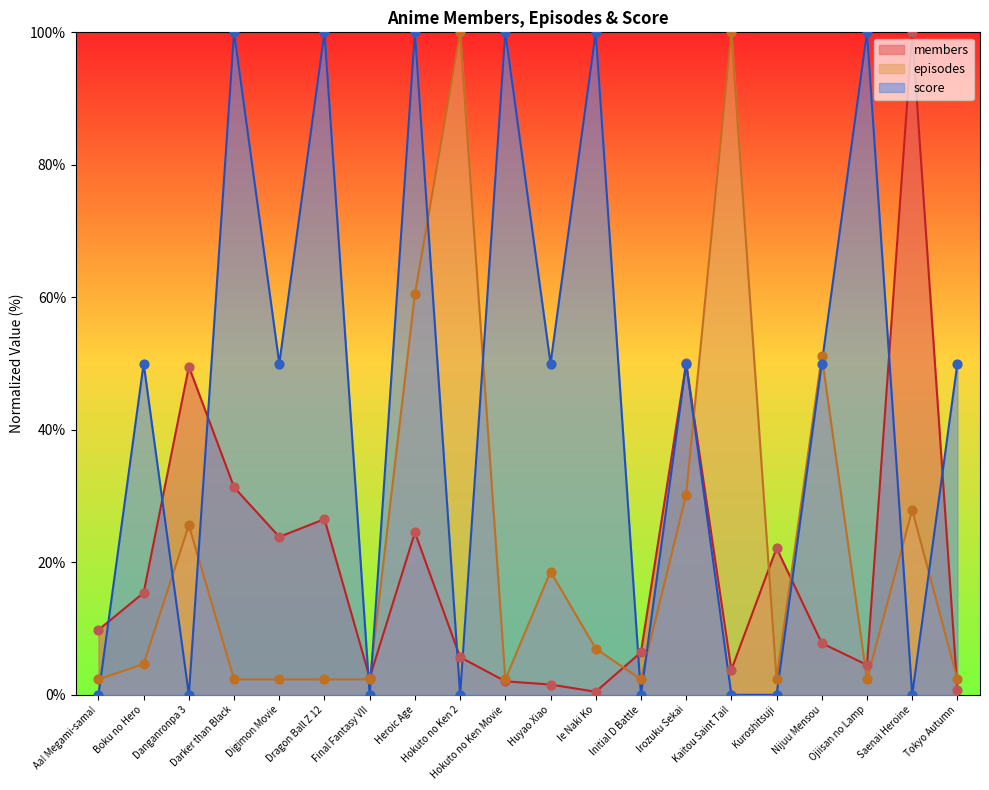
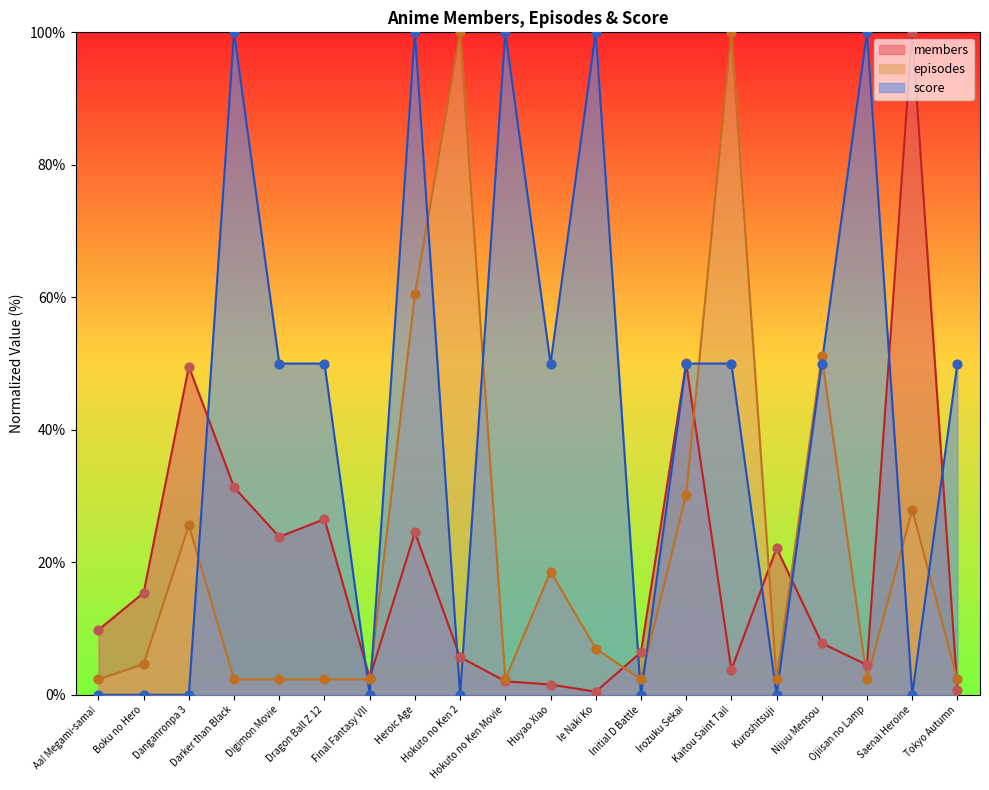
score, Boku no Hero: 50% -> 0%
score, Dragon Ball Z 12: 100% -> 50%
score, Kaitou Saint Tail: 0% -> 50%
